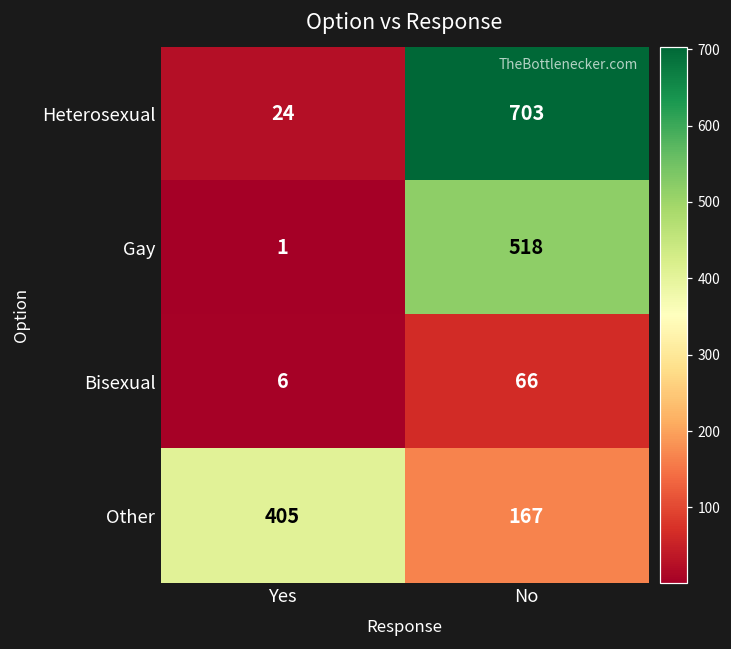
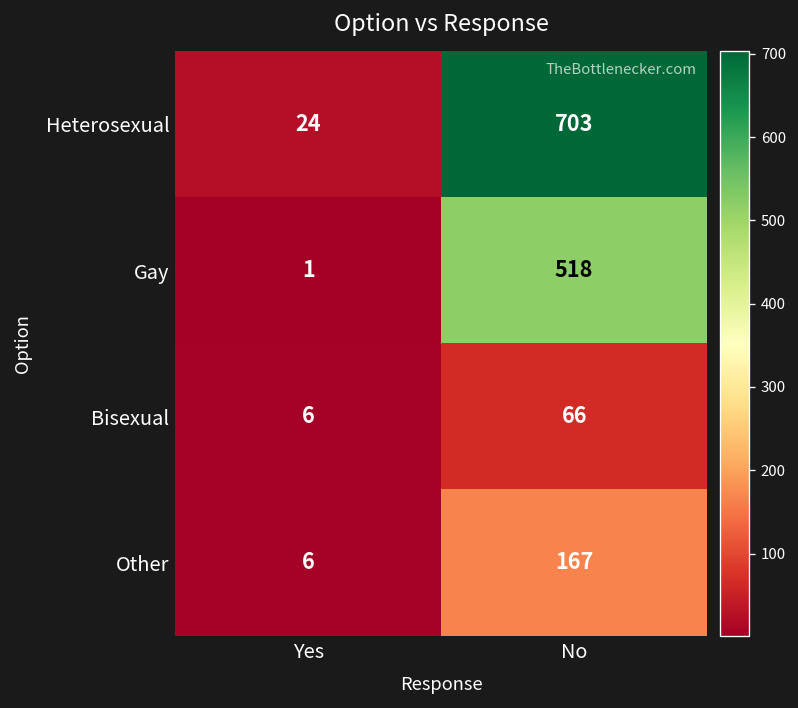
Other, Yes: 405 -> 6
